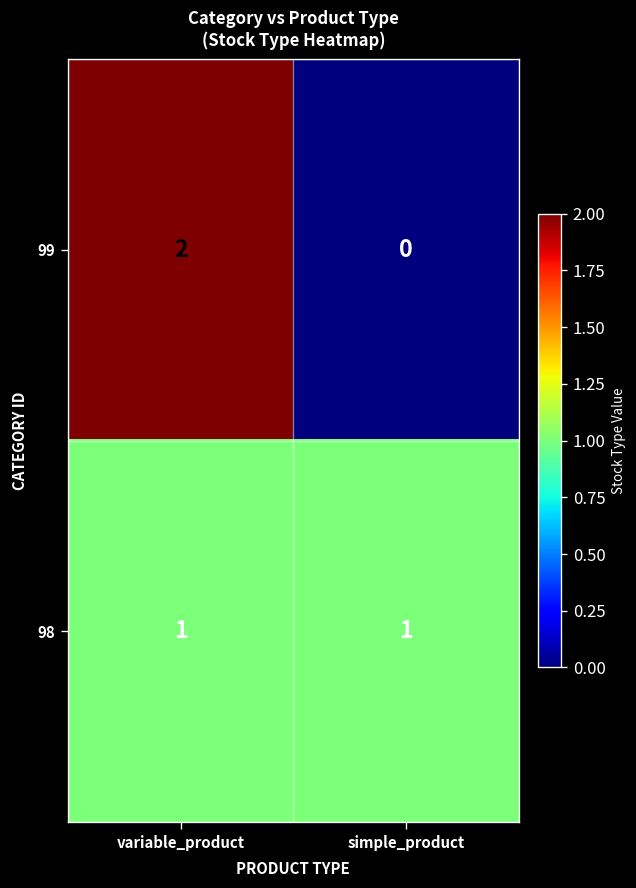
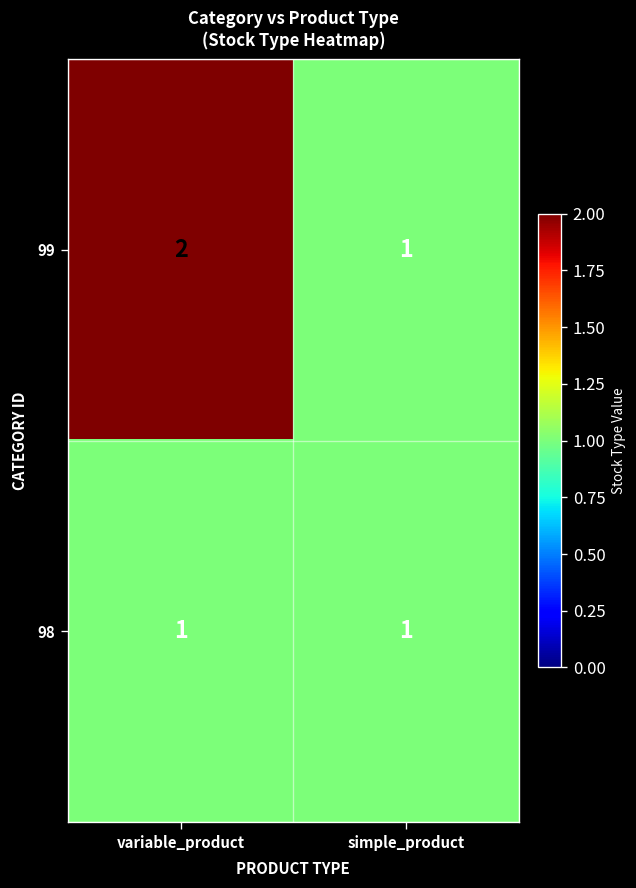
99, simple_product: 0 -> 1
